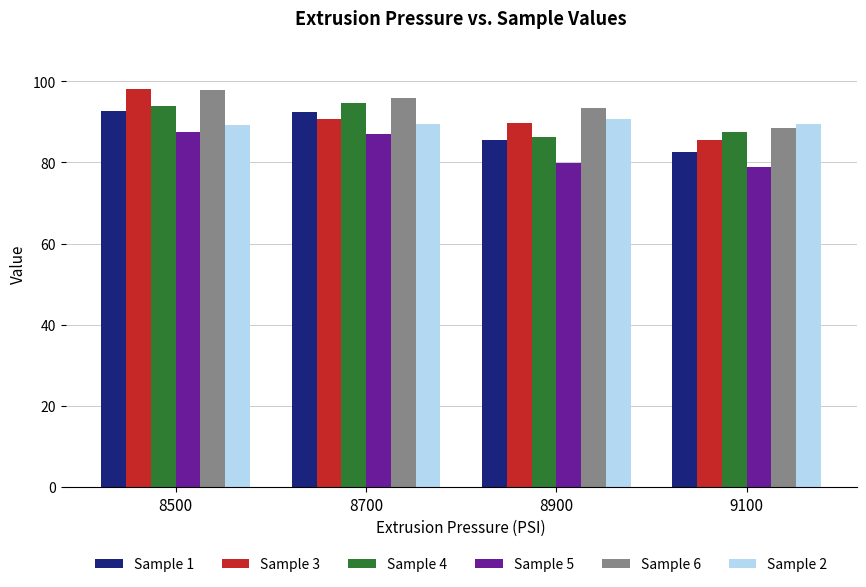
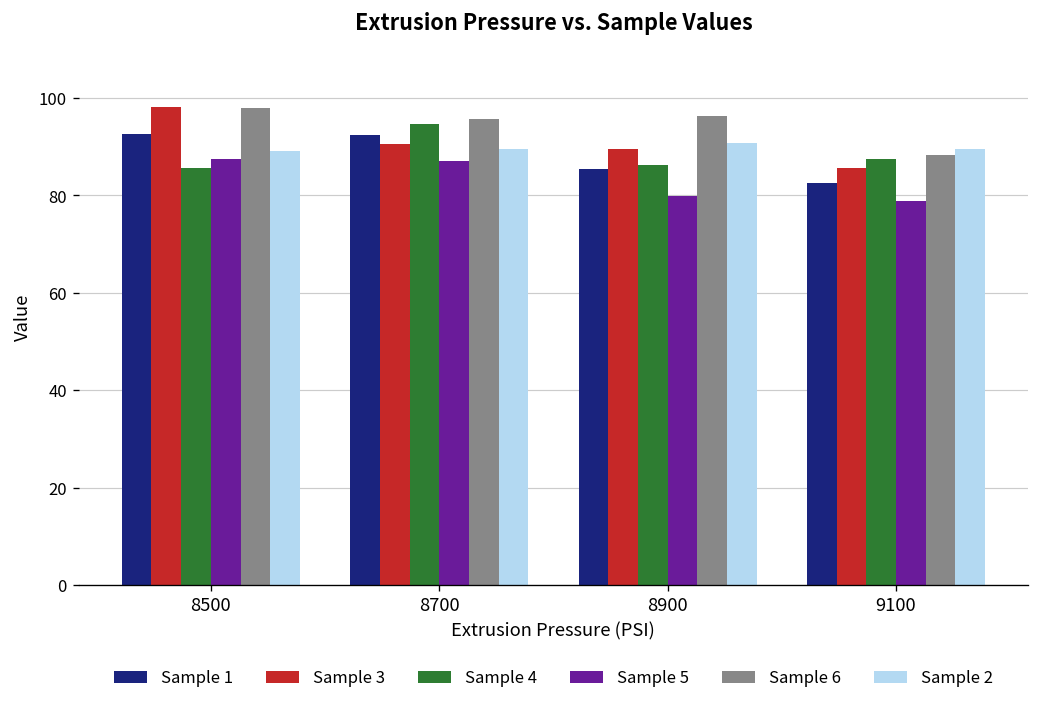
Sample 4, 8500: 94 -> 86
Sample 6, 8900: 93 -> 96
